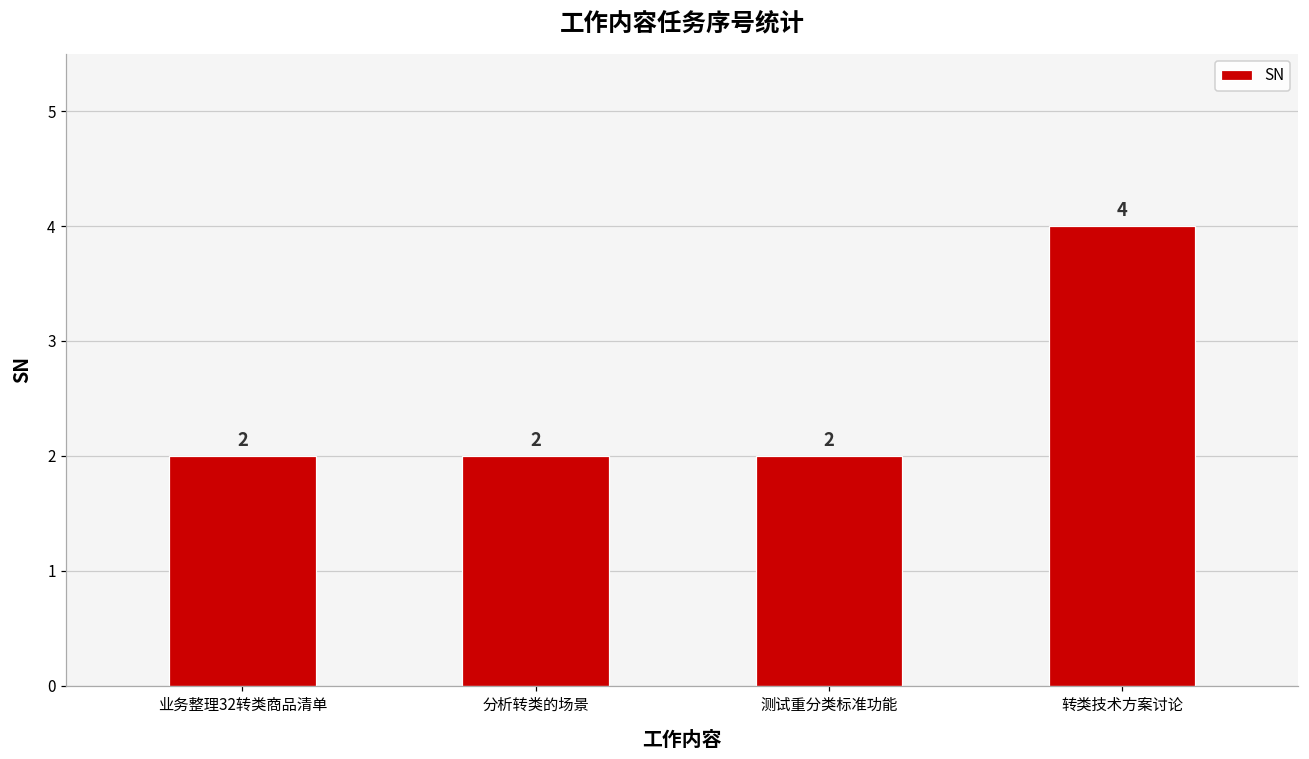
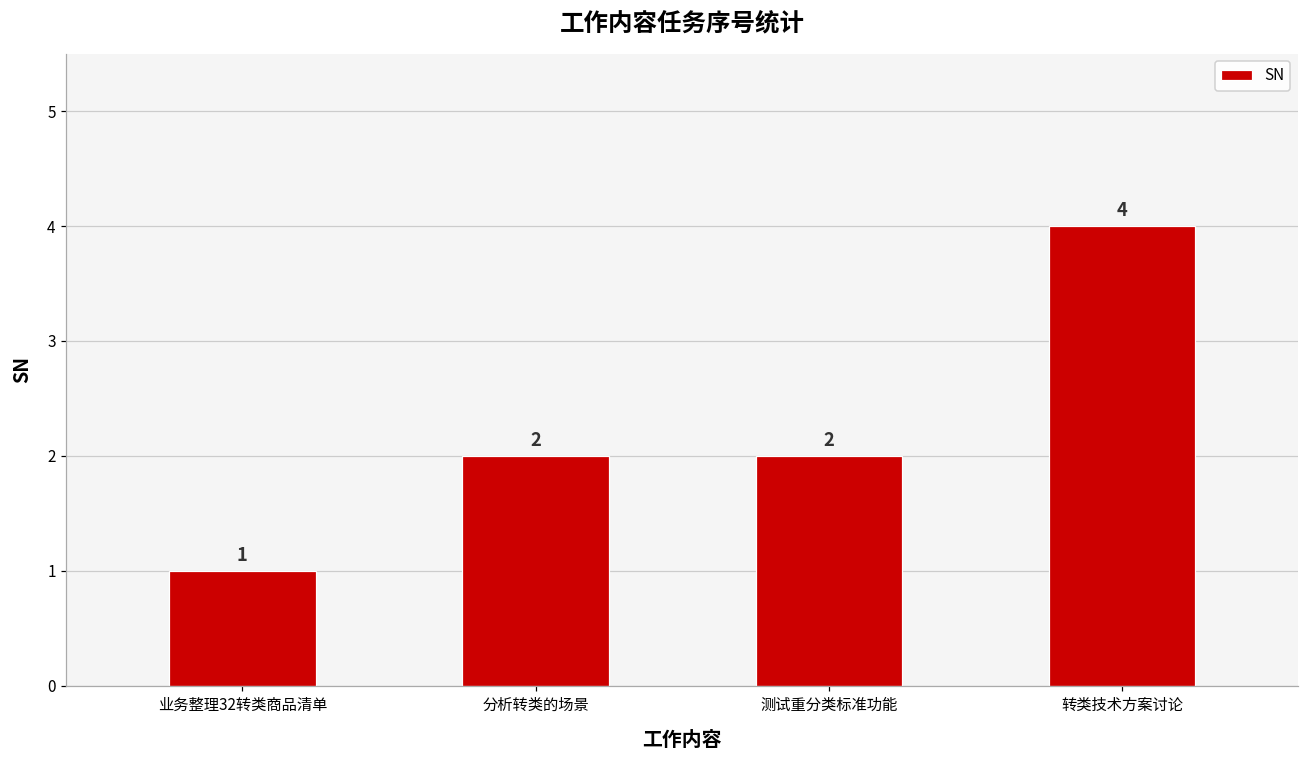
业务整理32转类商品清单: 2 -> 1
